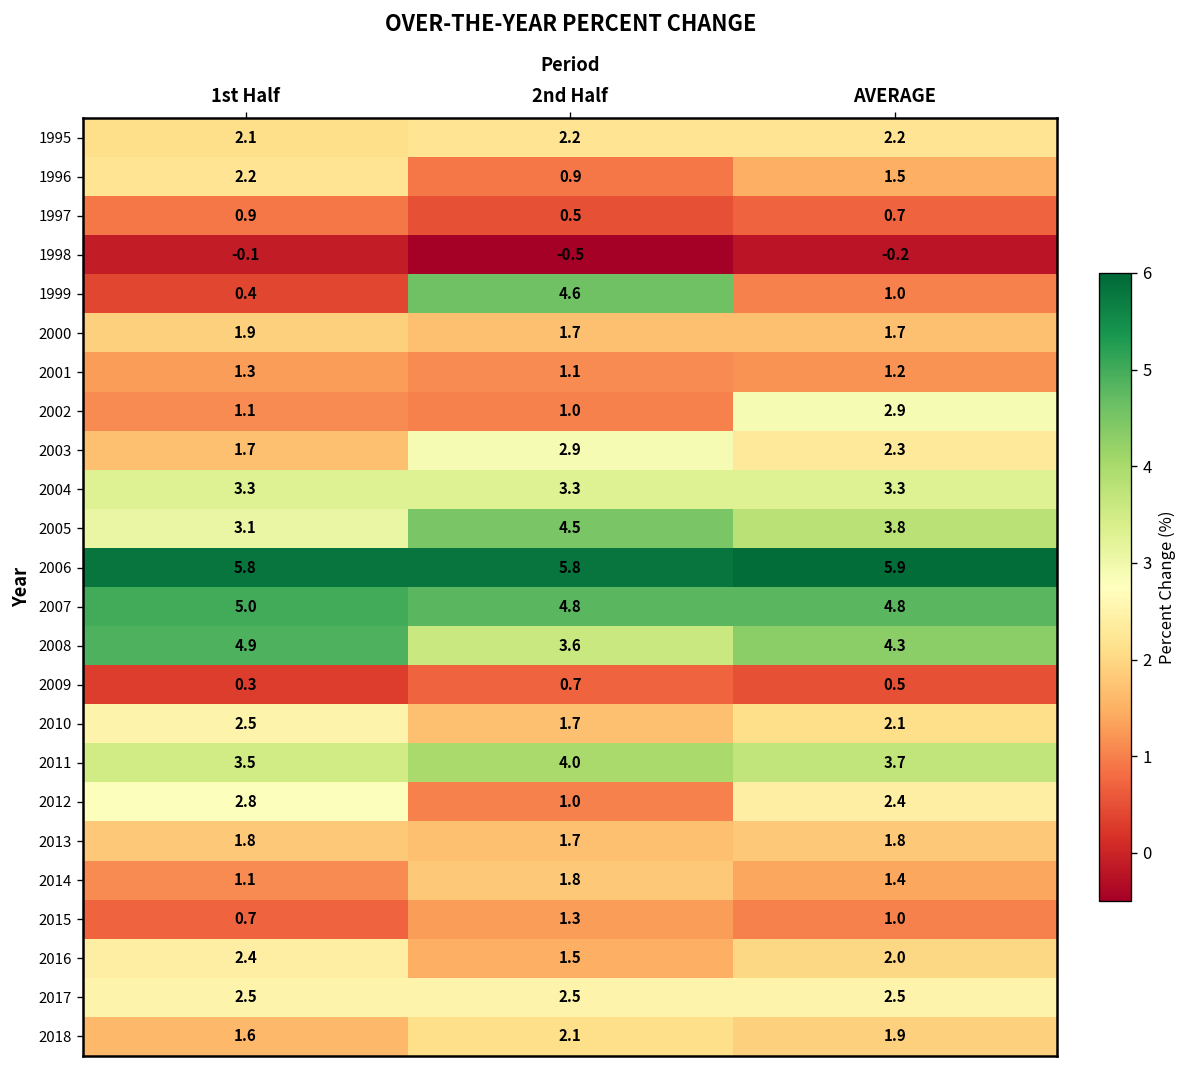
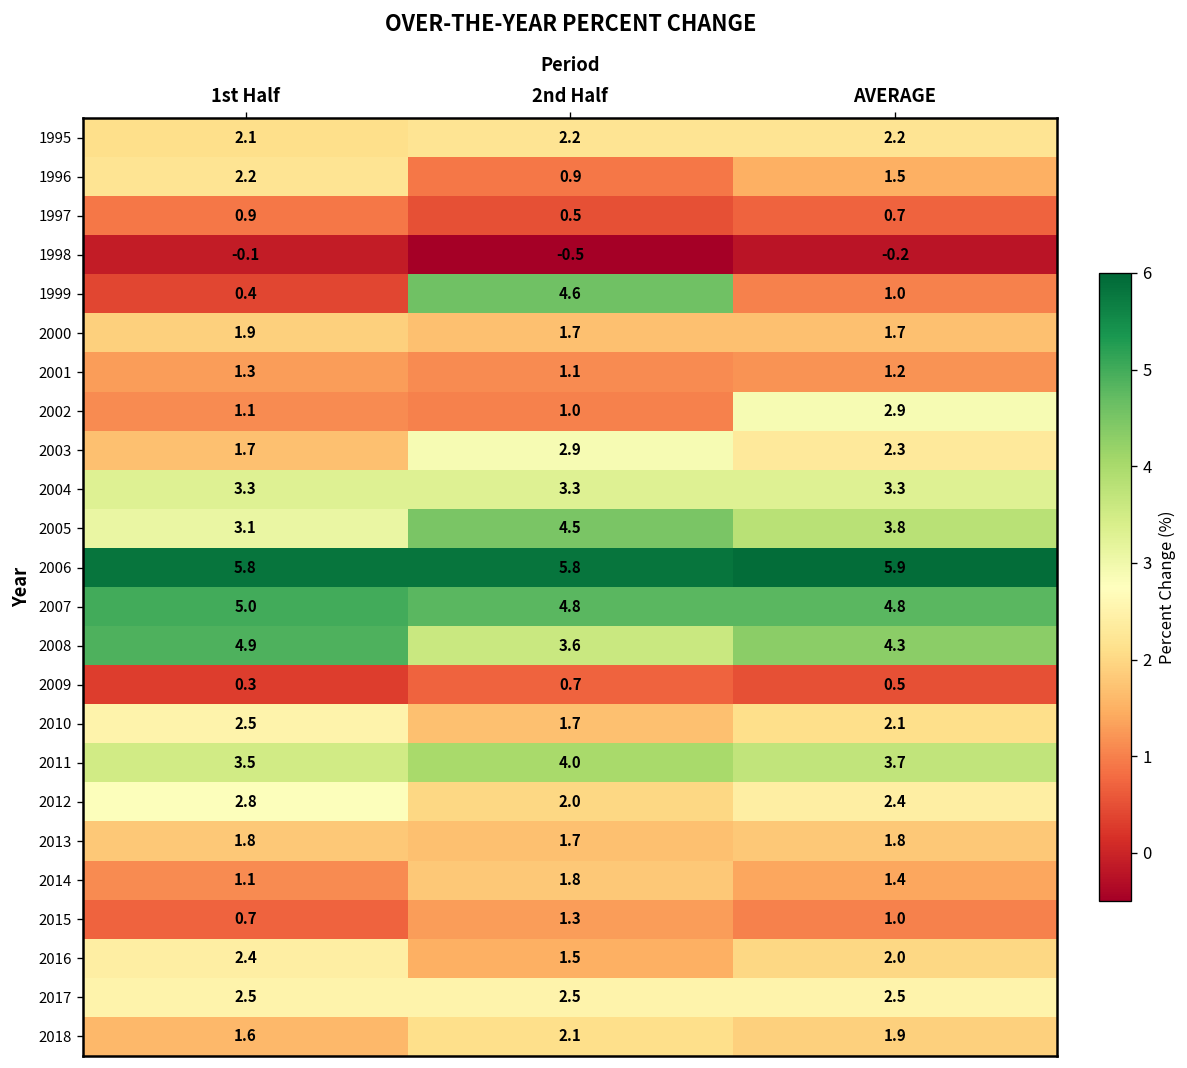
2012, 2nd Half: 1.0 -> 2.0
